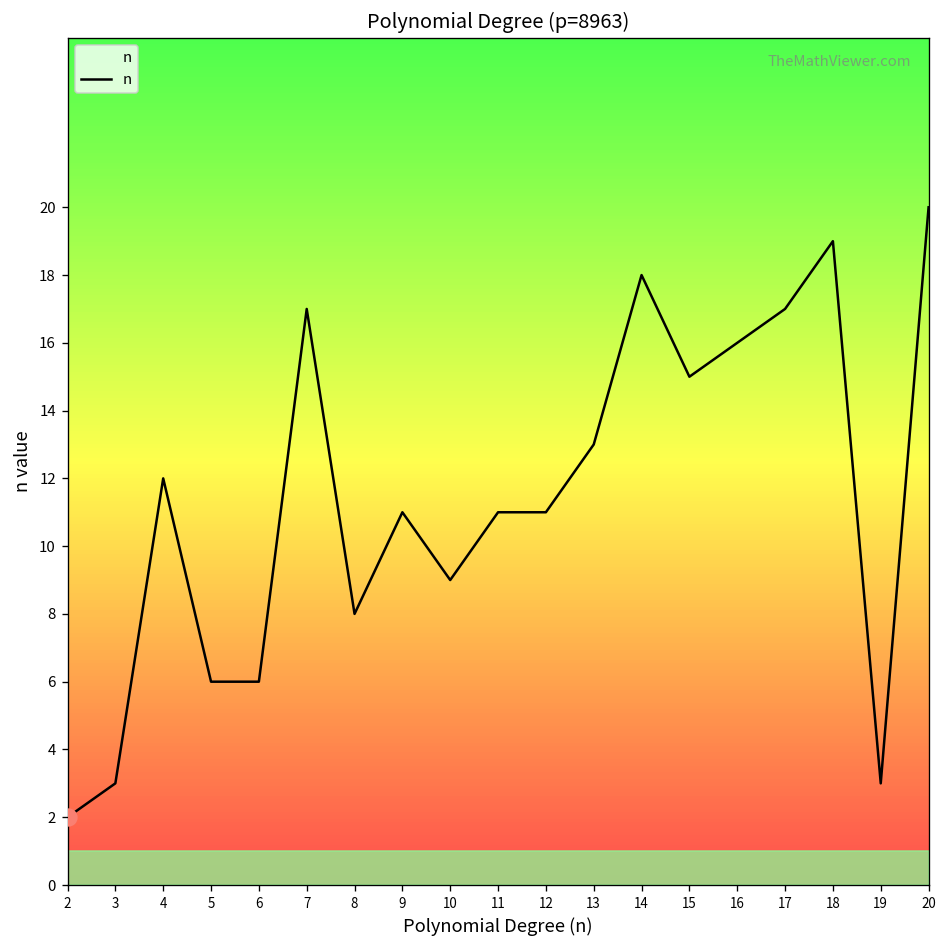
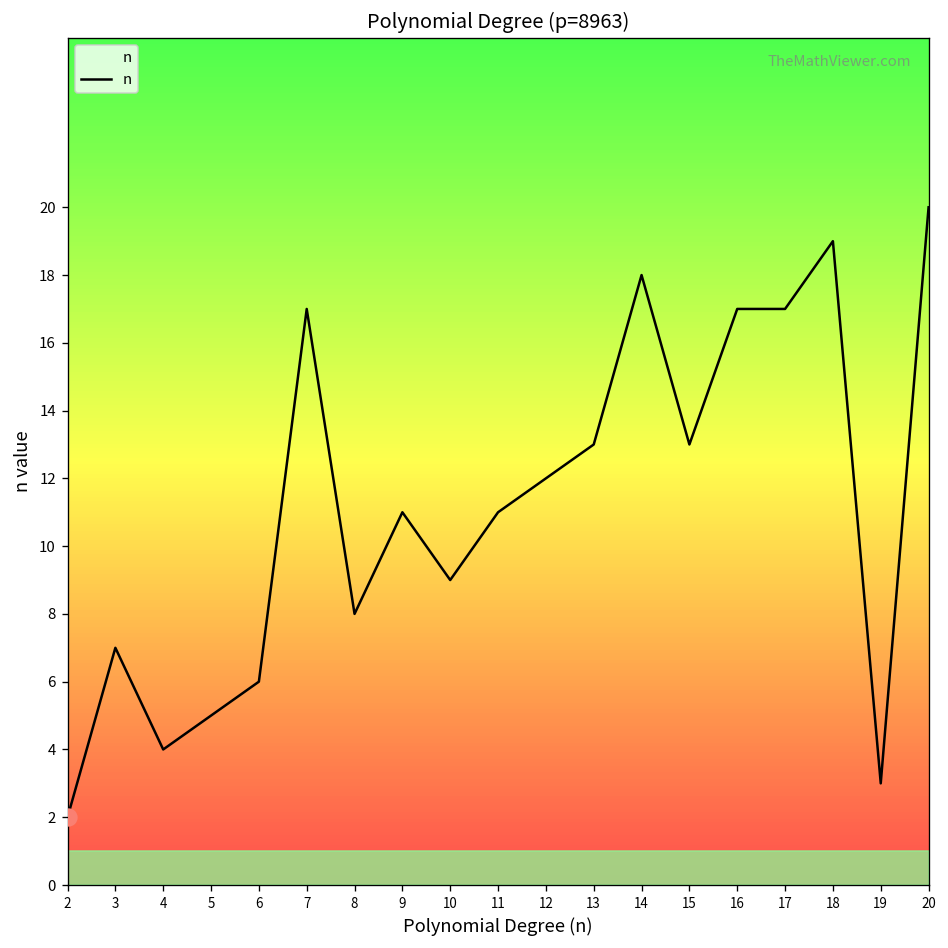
n, 3: 3 -> 7
n, 4: 12 -> 4
n, 5: 6 -> 5
n, 12: 11 -> 12
n, 15: 15 -> 13
n, 16: 16 -> 17
